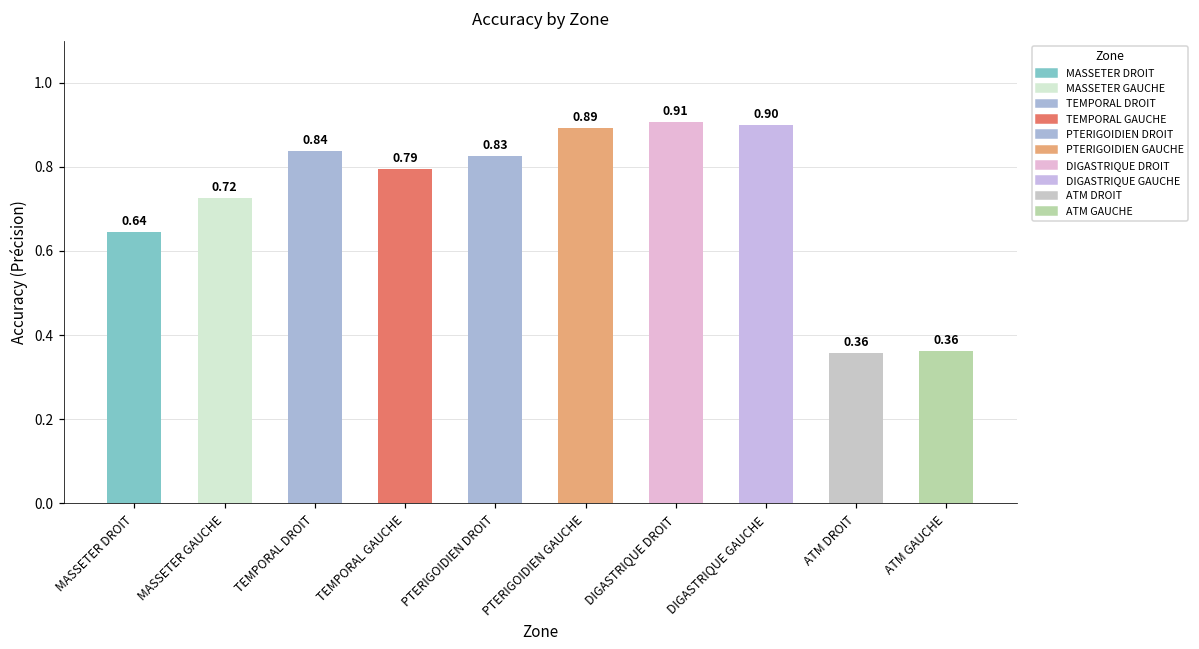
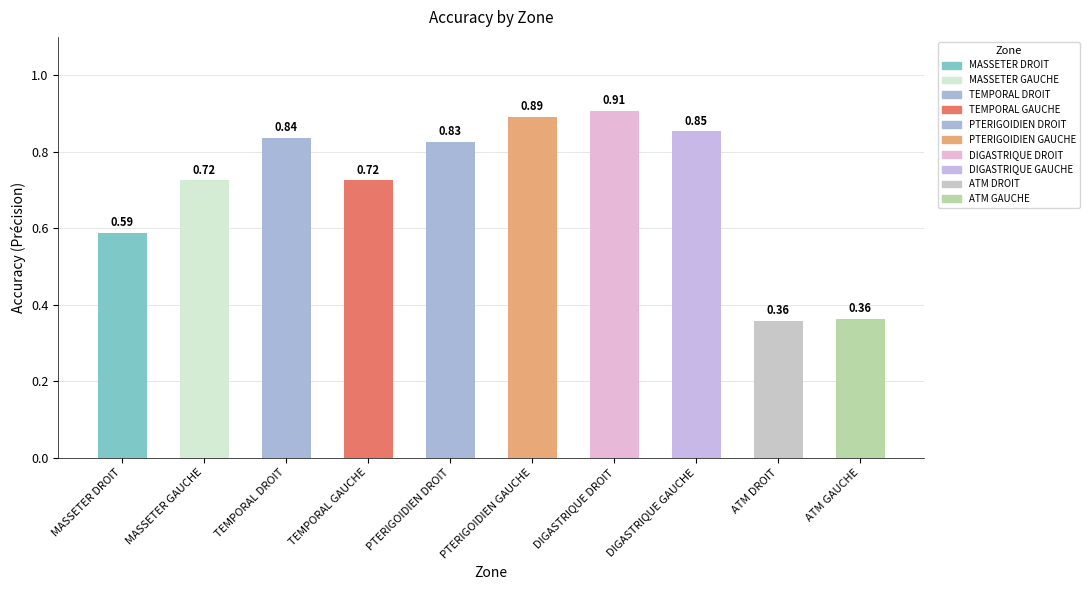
MASSETER DROIT: 0.64 -> 0.59
TEMPORAL GAUCHE: 0.79 -> 0.72
DIGASTRIQUE GAUCHE: 0.90 -> 0.85
